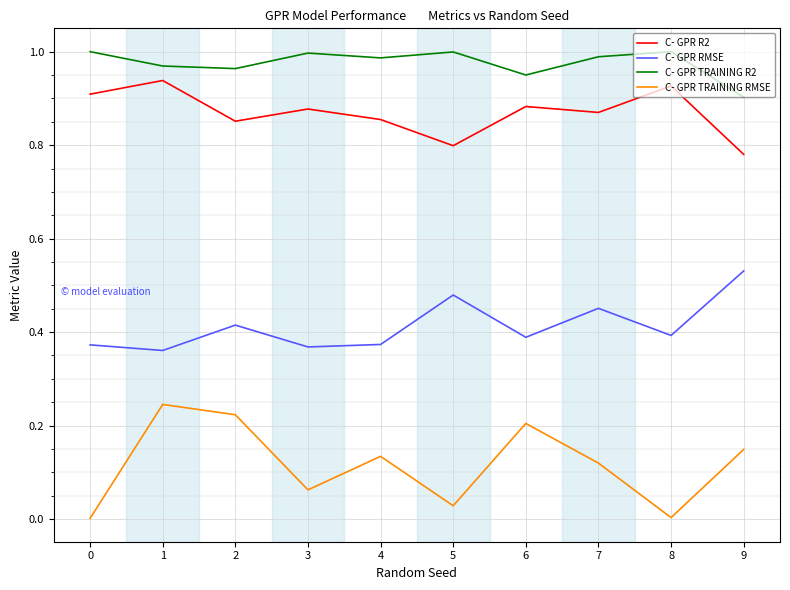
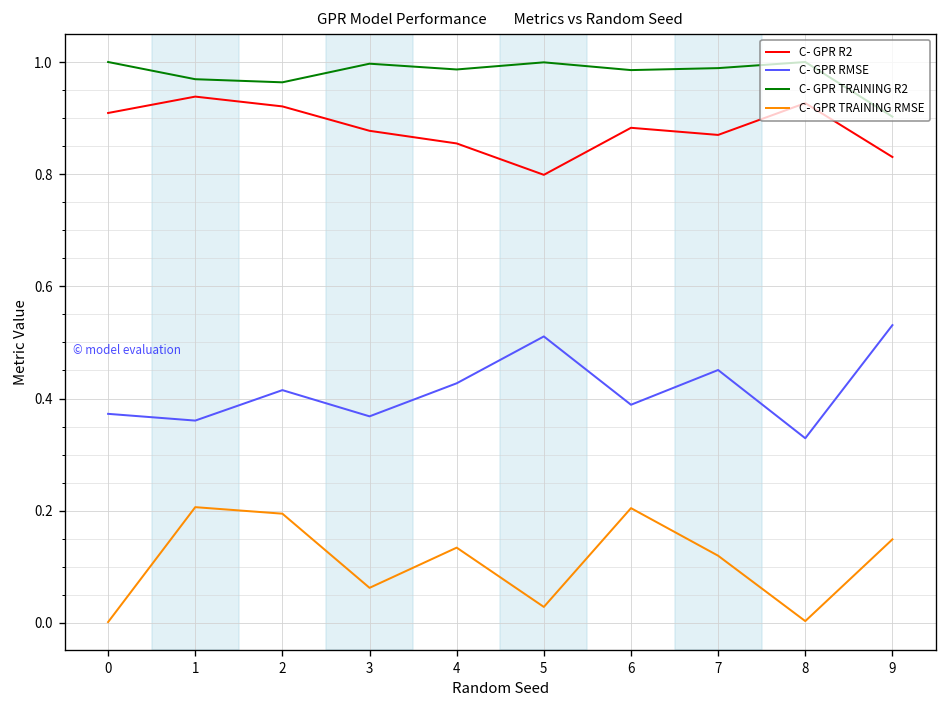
C- GPR TRAINING RMSE, 1: 0.25 -> 0.21
C- GPR R2, 2: 0.85 -> 0.92
C- GPR TRAINING RMSE, 2: 0.22 -> 0.19
C- GPR RMSE, 4: 0.37 -> 0.43
C- GPR RMSE, 5: 0.48 -> 0.51
C- GPR TRAINING R2, 6: 0.95 -> 0.99
C- GPR RMSE, 8: 0.39 -> 0.33
C- GPR R2, 9: 0.78 -> 0.83
